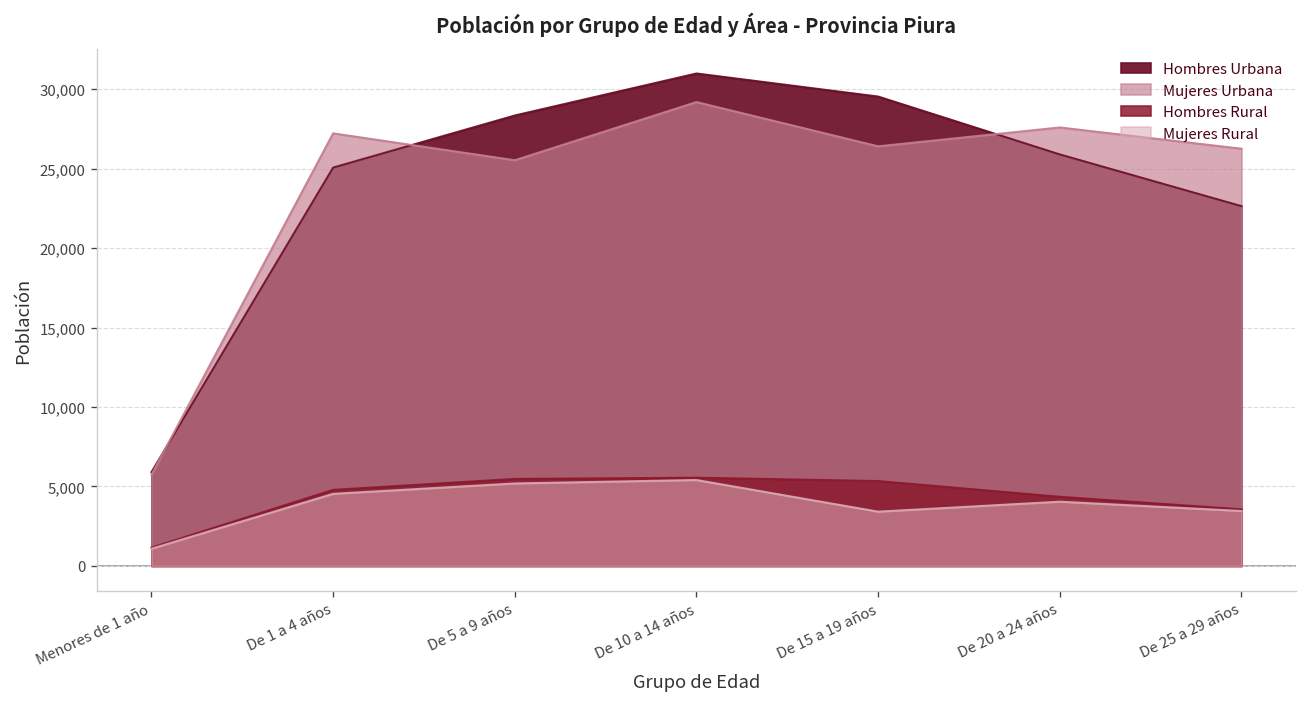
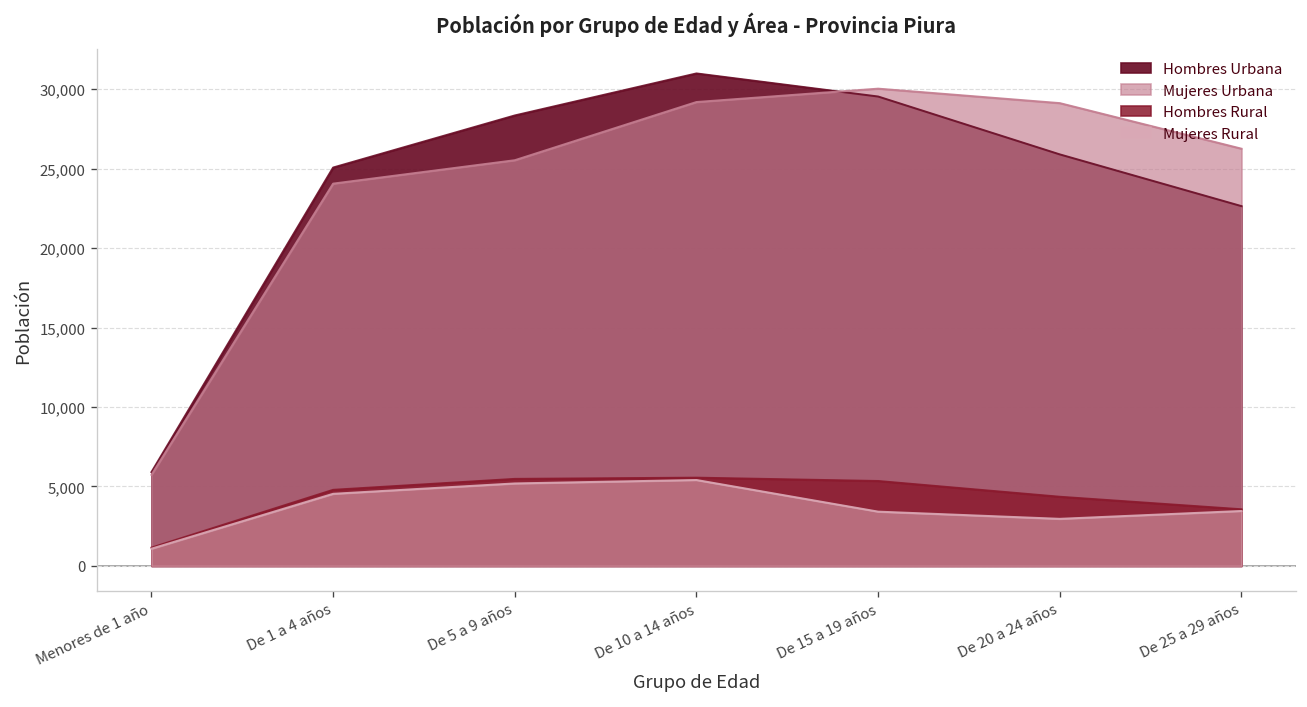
Mujeres Urbana, De 1 a 4 años: 27,200 -> 24,100
Mujeres Urbana, De 15 a 19 años: 26,400 -> 30,000
Mujeres Urbana, De 20 a 24 años: 27,600 -> 29,100
Mujeres Rural, De 20 a 24 años: 4,000 -> 3,000
